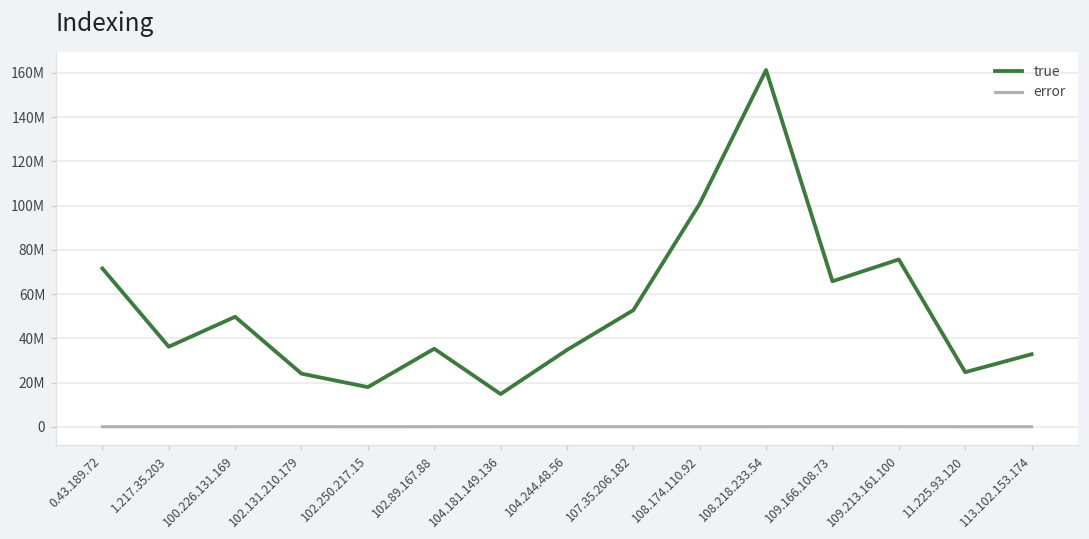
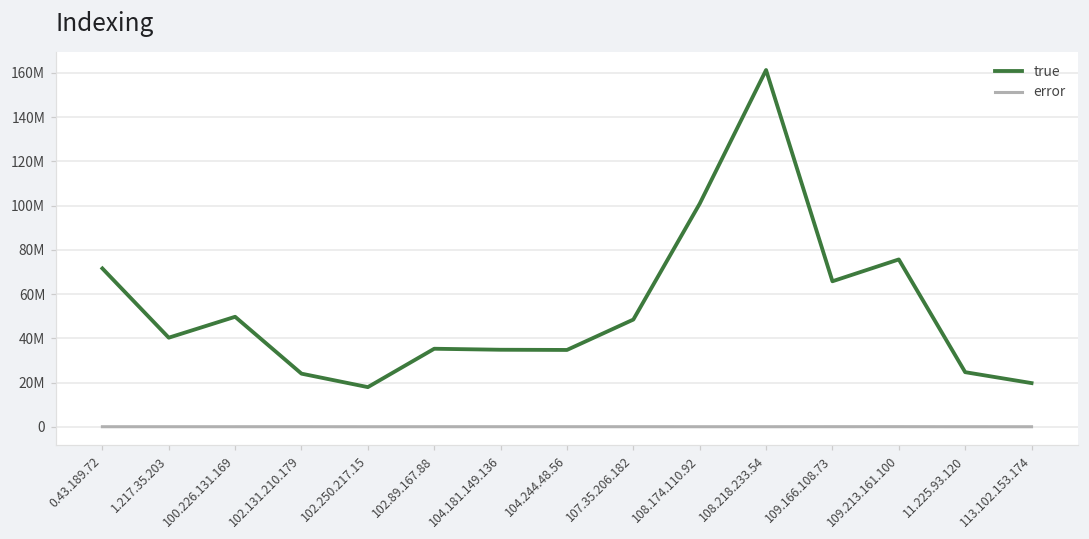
true, 1.217.35.203: 36000000 -> 40000000
true, 104.181.149.136: 15000000 -> 35000000
true, 107.35.206.182: 53000000 -> 48000000
true, 113.102.153.174: 33000000 -> 20000000
